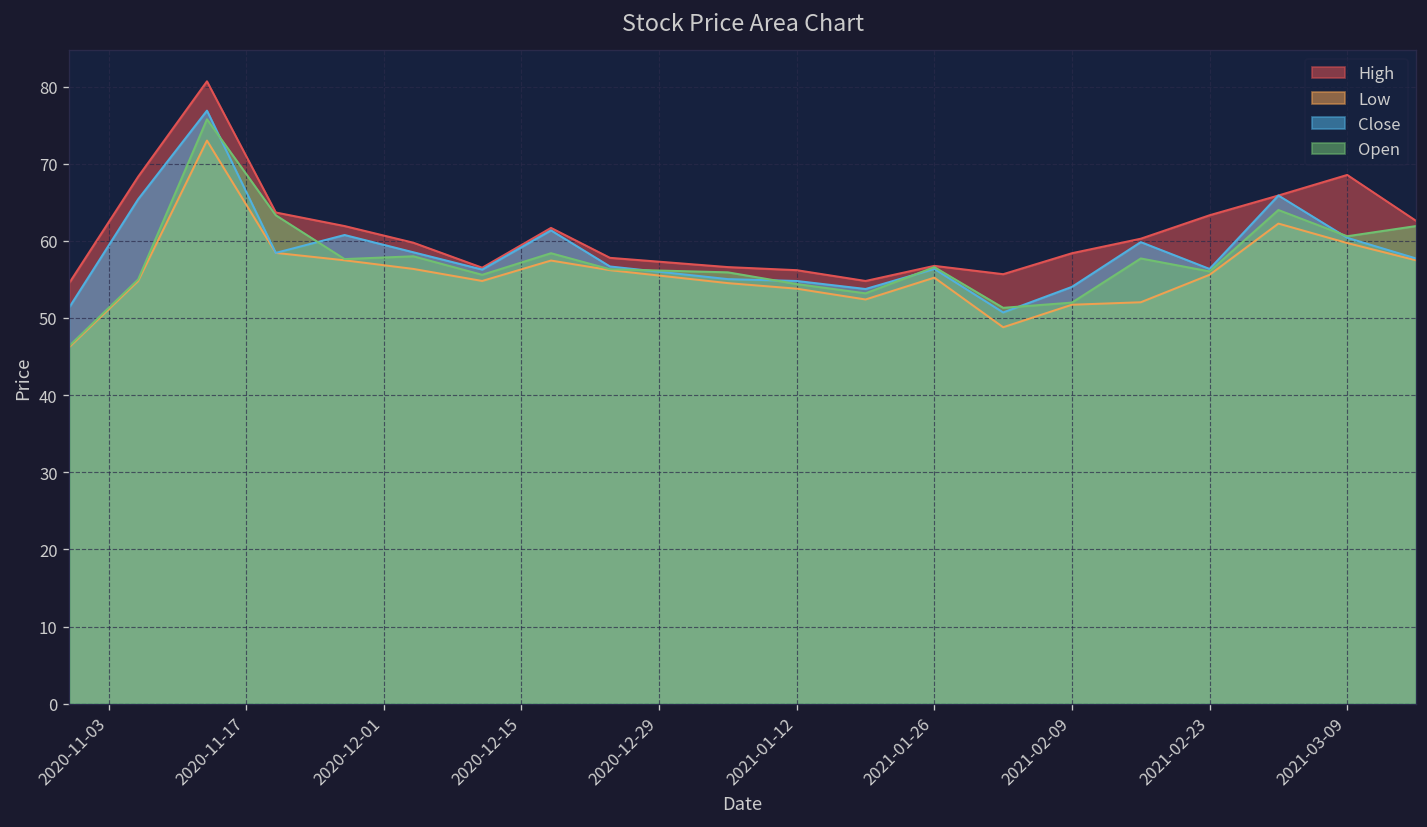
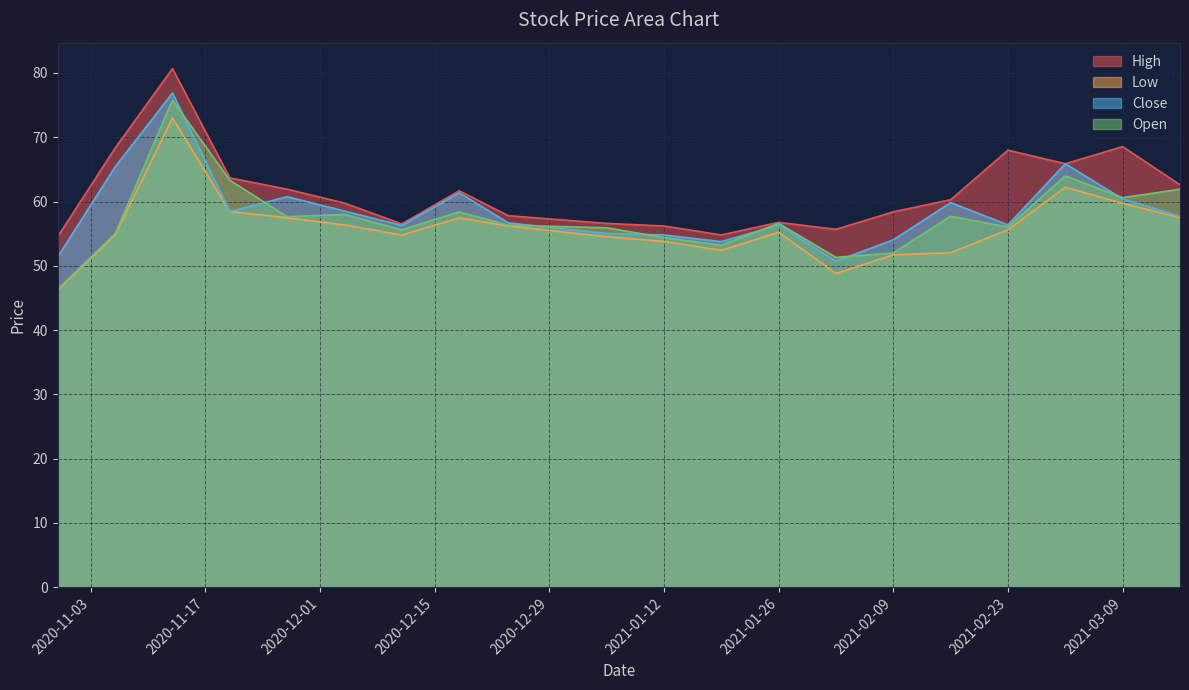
High, 2021-02-23: 63 -> 68
